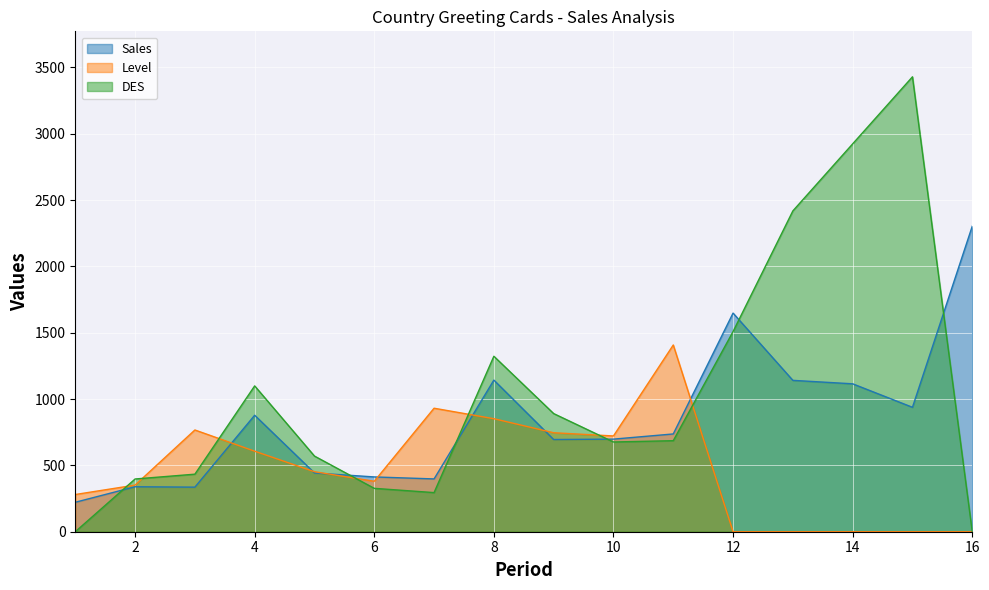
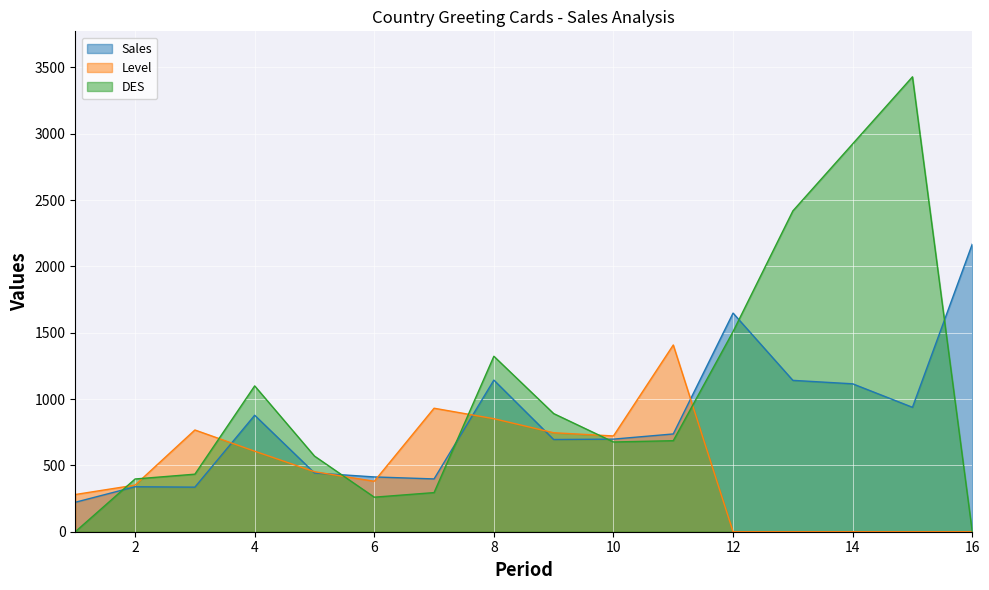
DES, 6: 330 -> 260
Sales, 16: 2300 -> 2170
